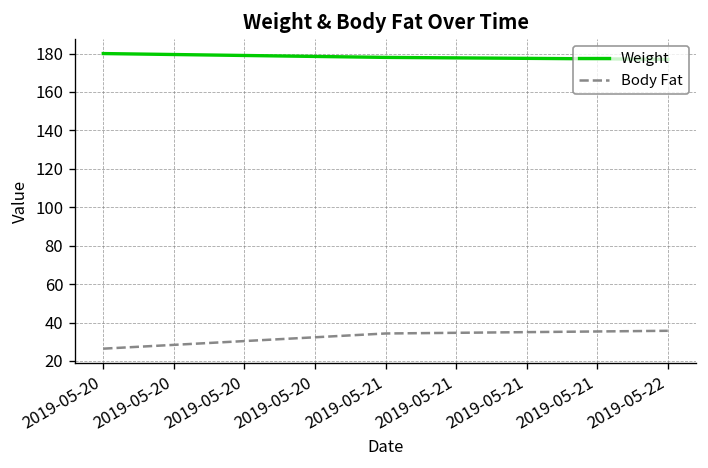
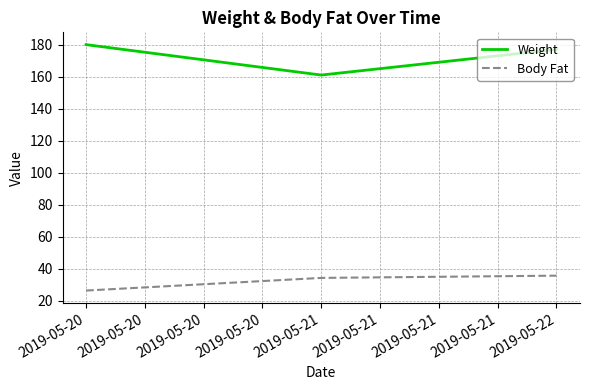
Weight, 2019-05-21: 178 -> 161
